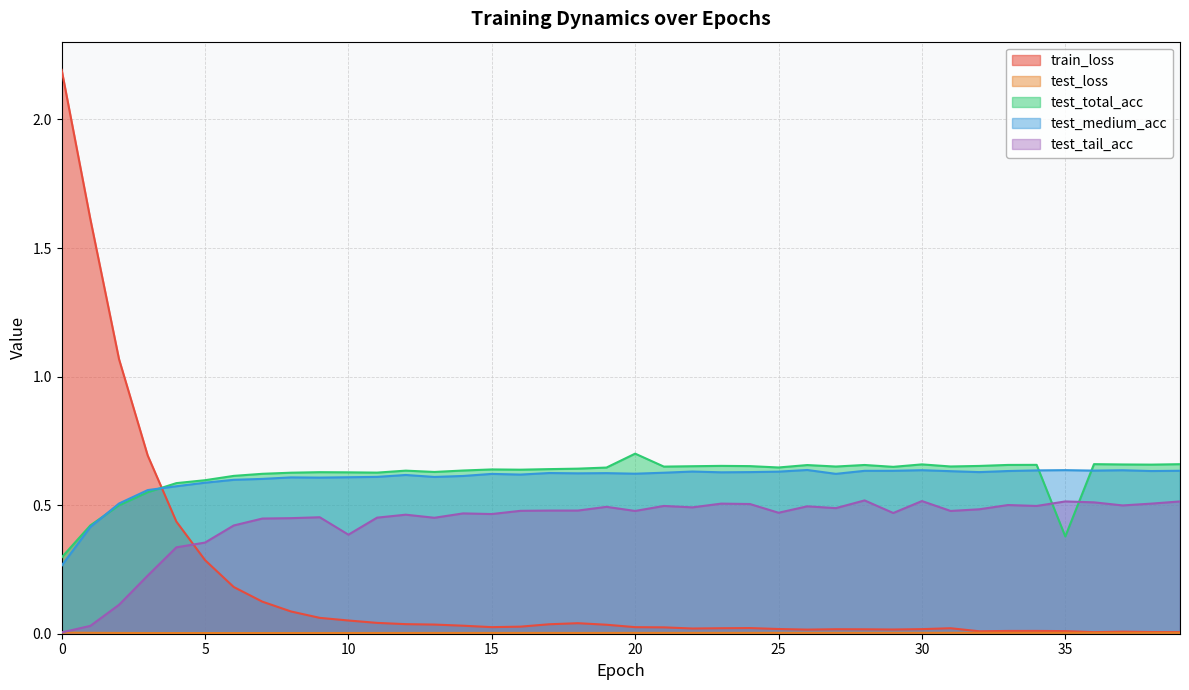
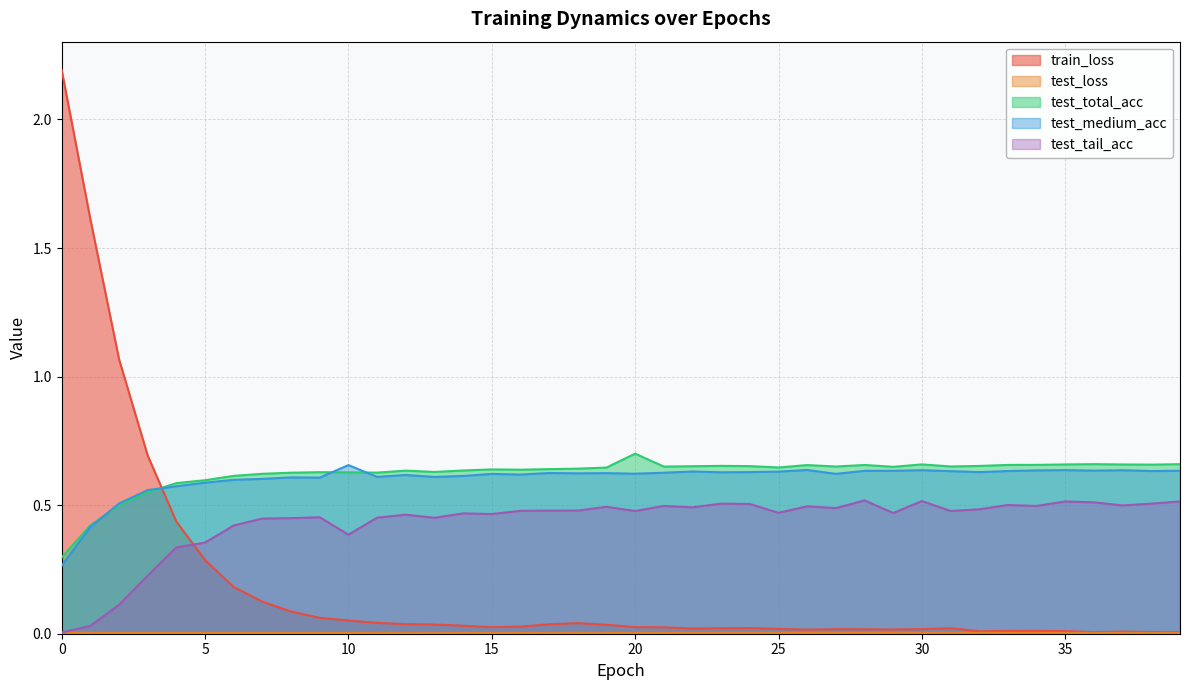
test_medium_acc, 10: 0.61 -> 0.66
test_total_acc, 35: 0.38 -> 0.66
